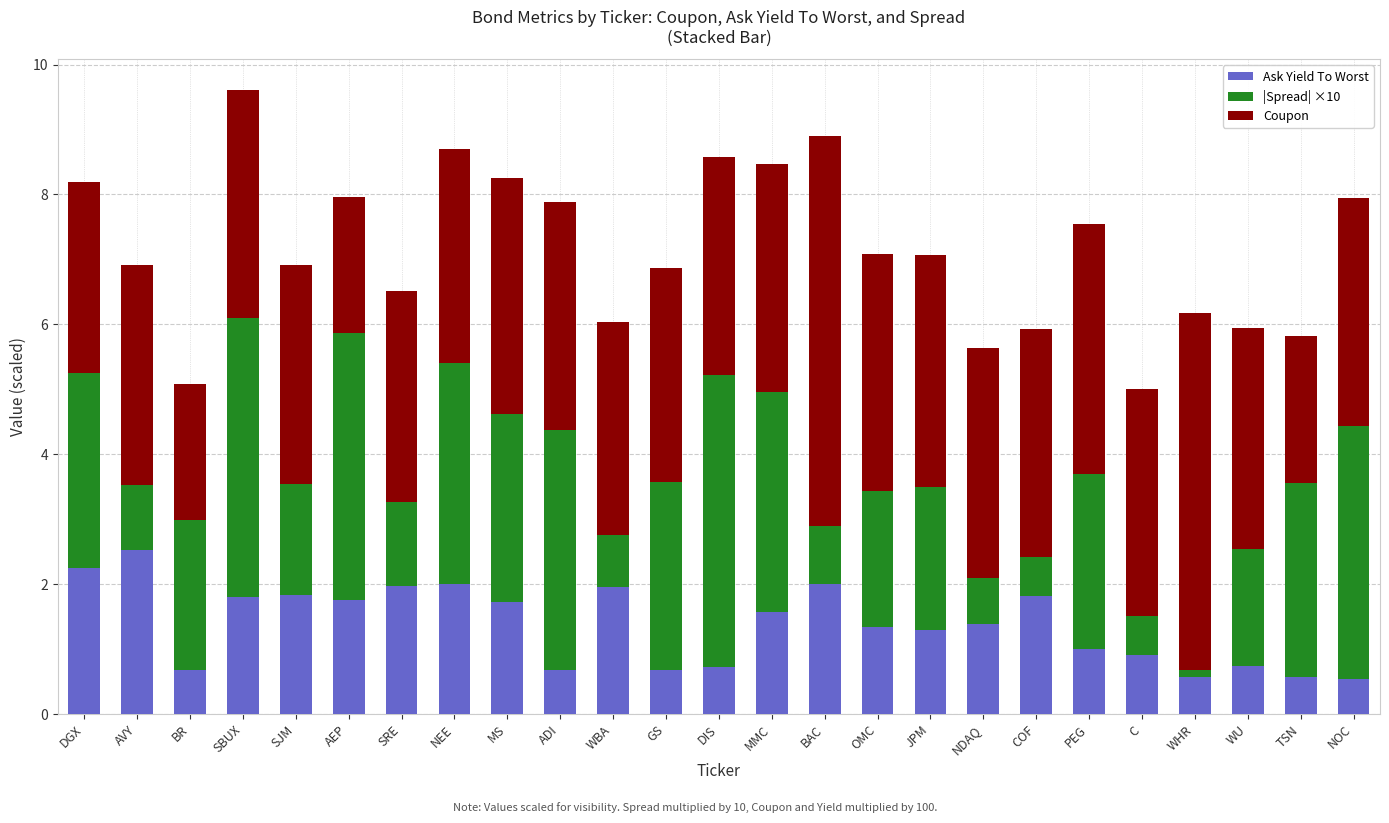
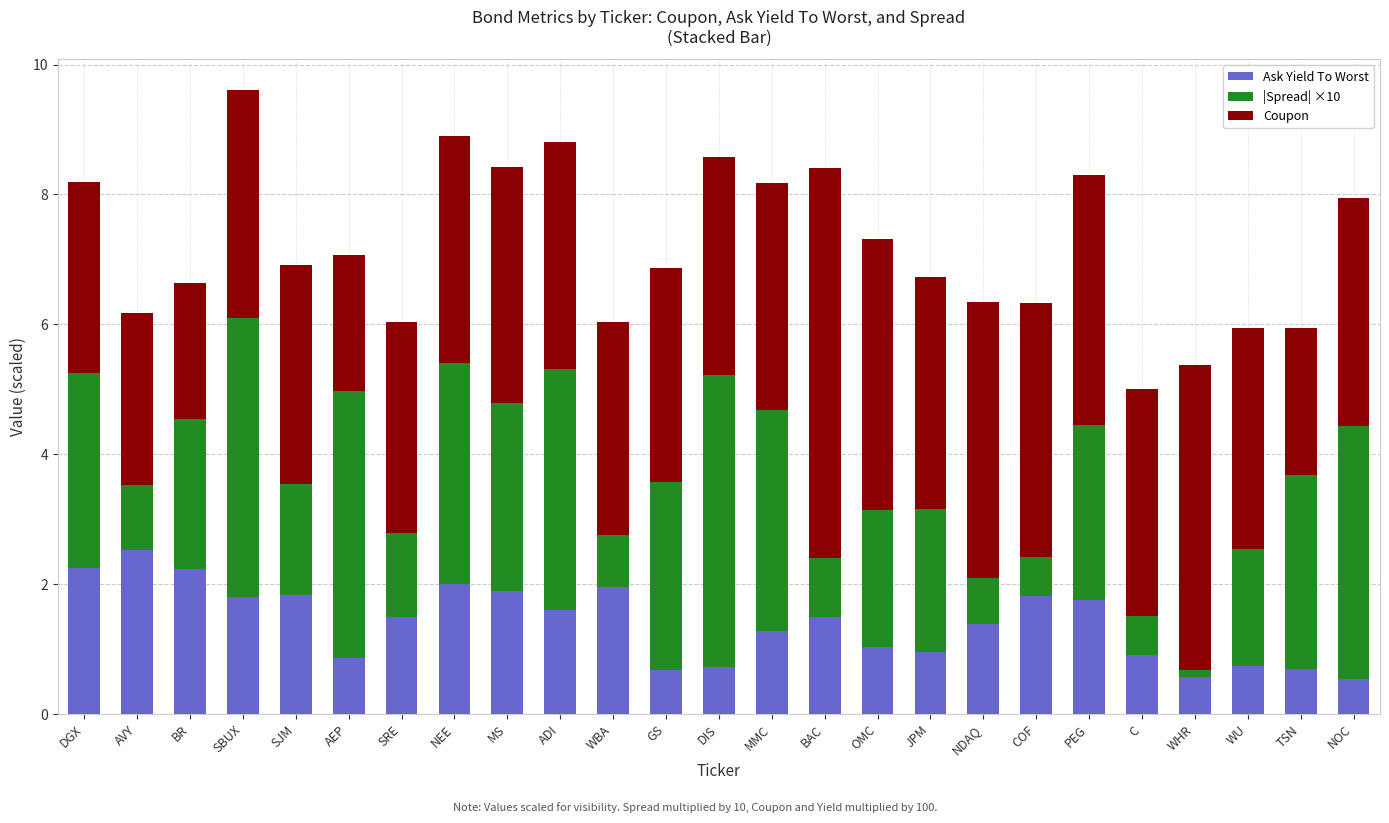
Coupon, AVY: 3.4 -> 2.7
Ask Yield To Worst, BR: 0.7 -> 2.2
Ask Yield To Worst, AEP: 1.8 -> 0.9
Ask Yield To Worst, SRE: 2.0 -> 1.5
Coupon, NEE: 3.3 -> 3.5
Ask Yield To Worst, MS: 1.7 -> 1.9
Ask Yield To Worst, ADI: 0.7 -> 1.6
Ask Yield To Worst, MMC: 1.6 -> 1.3
Ask Yield To Worst, BAC: 2.0 -> 1.5
Ask Yield To Worst, OMC: 1.3 -> 1.0
Coupon, OMC: 3.7 -> 4.2
Ask Yield To Worst, JPM: 1.3 -> 1.0
Coupon, NDAQ: 3.5 -> 4.3
Coupon, COF: 3.5 -> 3.9
Ask Yield To Worst, PEG: 1.0 -> 1.7
Coupon, WHR: 5.5 -> 4.7
Ask Yield To Worst, TSN: 0.6 -> 0.7
